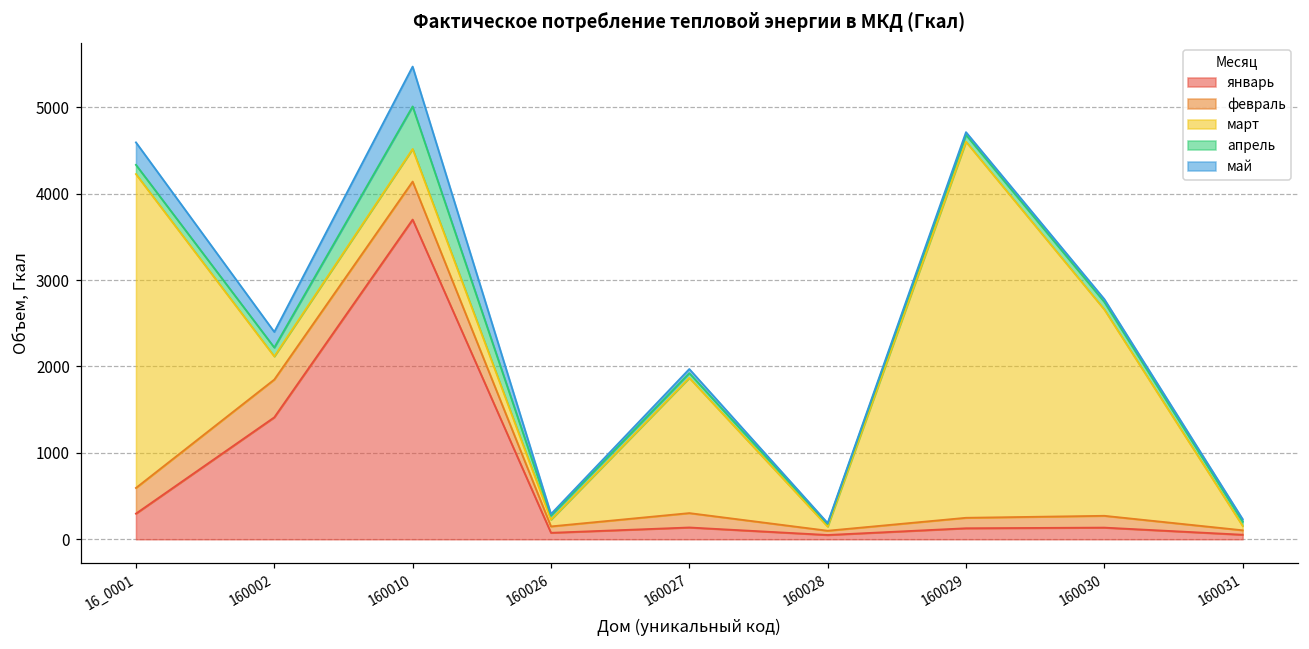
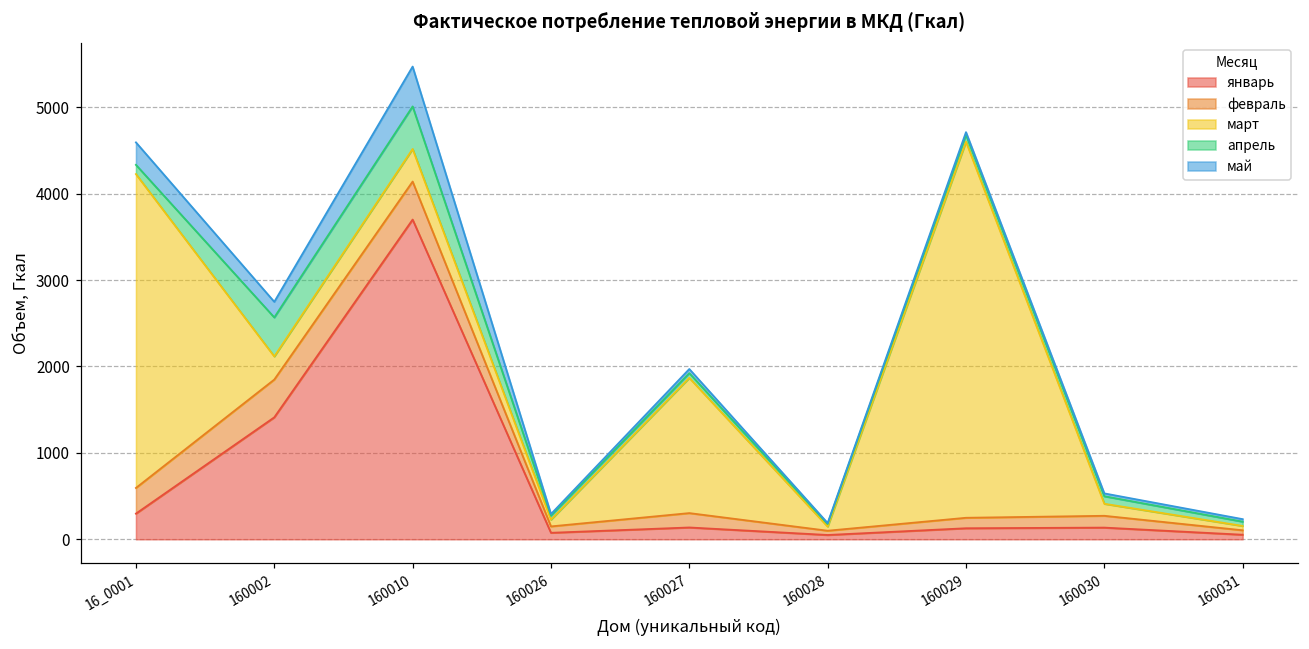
апрель, 160002: 100 -> 500
март, 160030: 2400 -> 100
